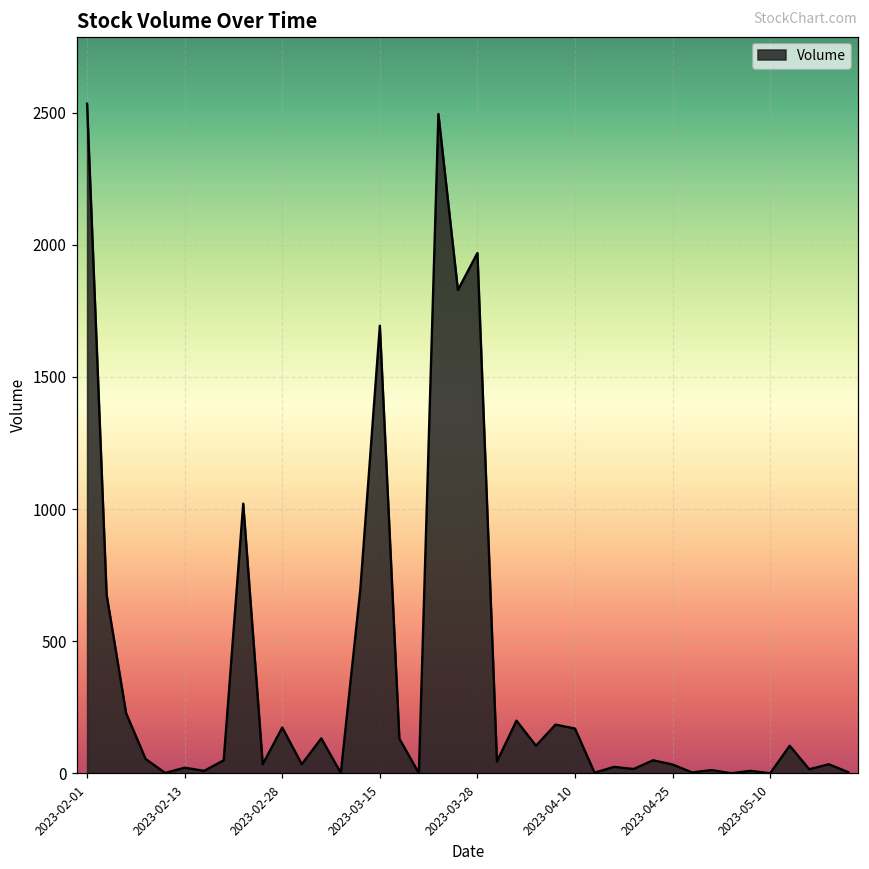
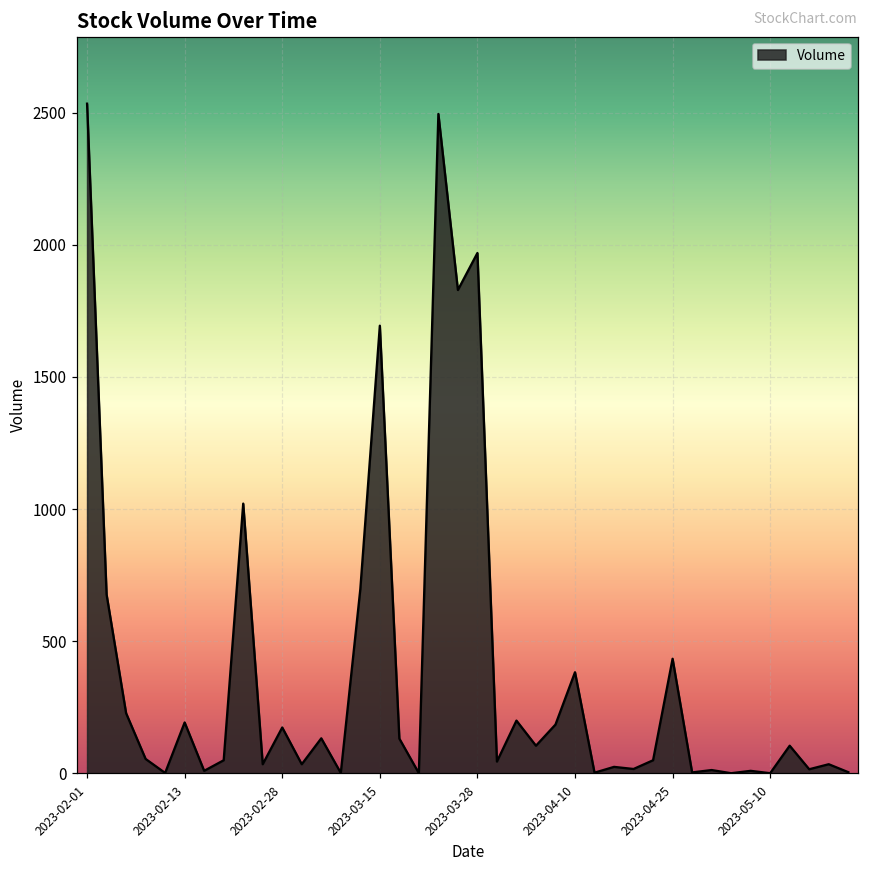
2023-02-13: 20 -> 190
2023-04-10: 170 -> 380
2023-04-25: 30 -> 430
